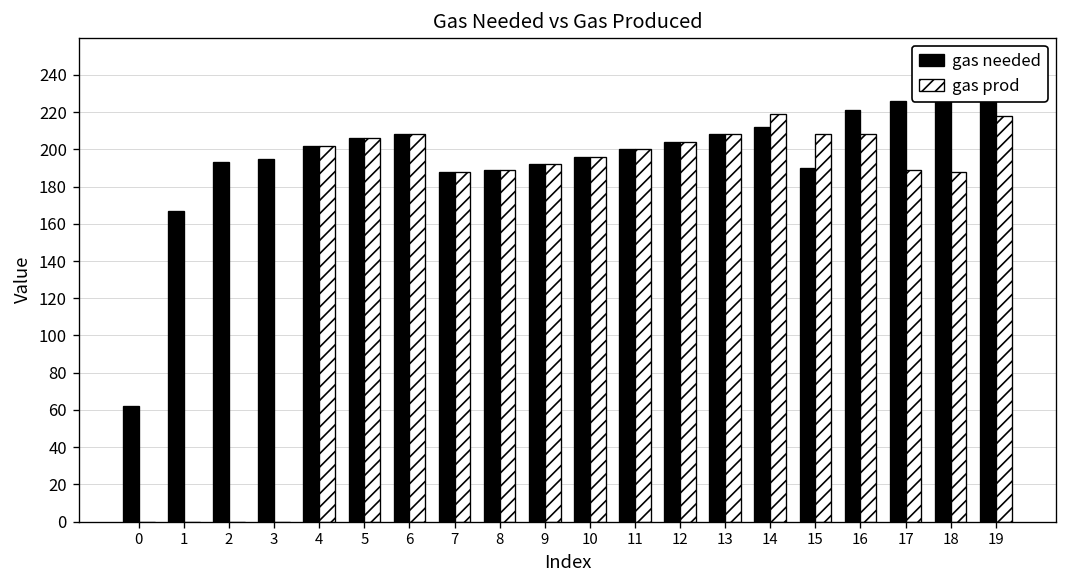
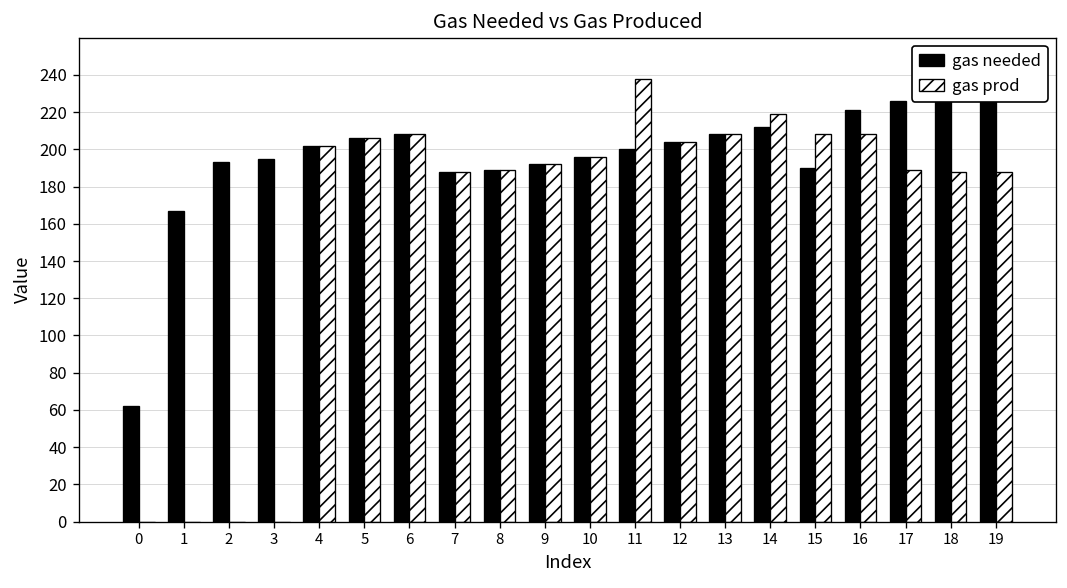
gas prod, 11: 200 -> 238
gas prod, 19: 218 -> 188
